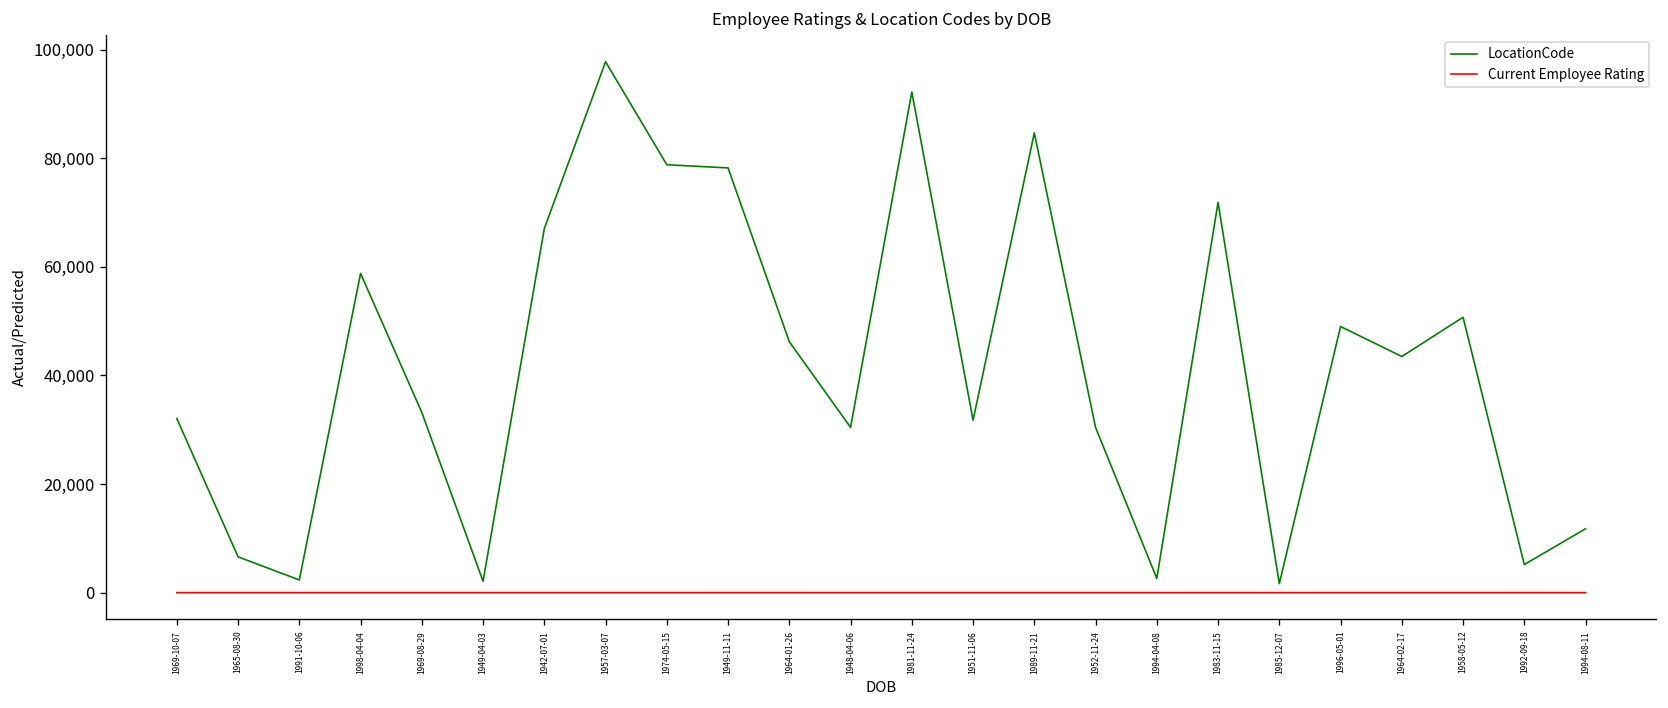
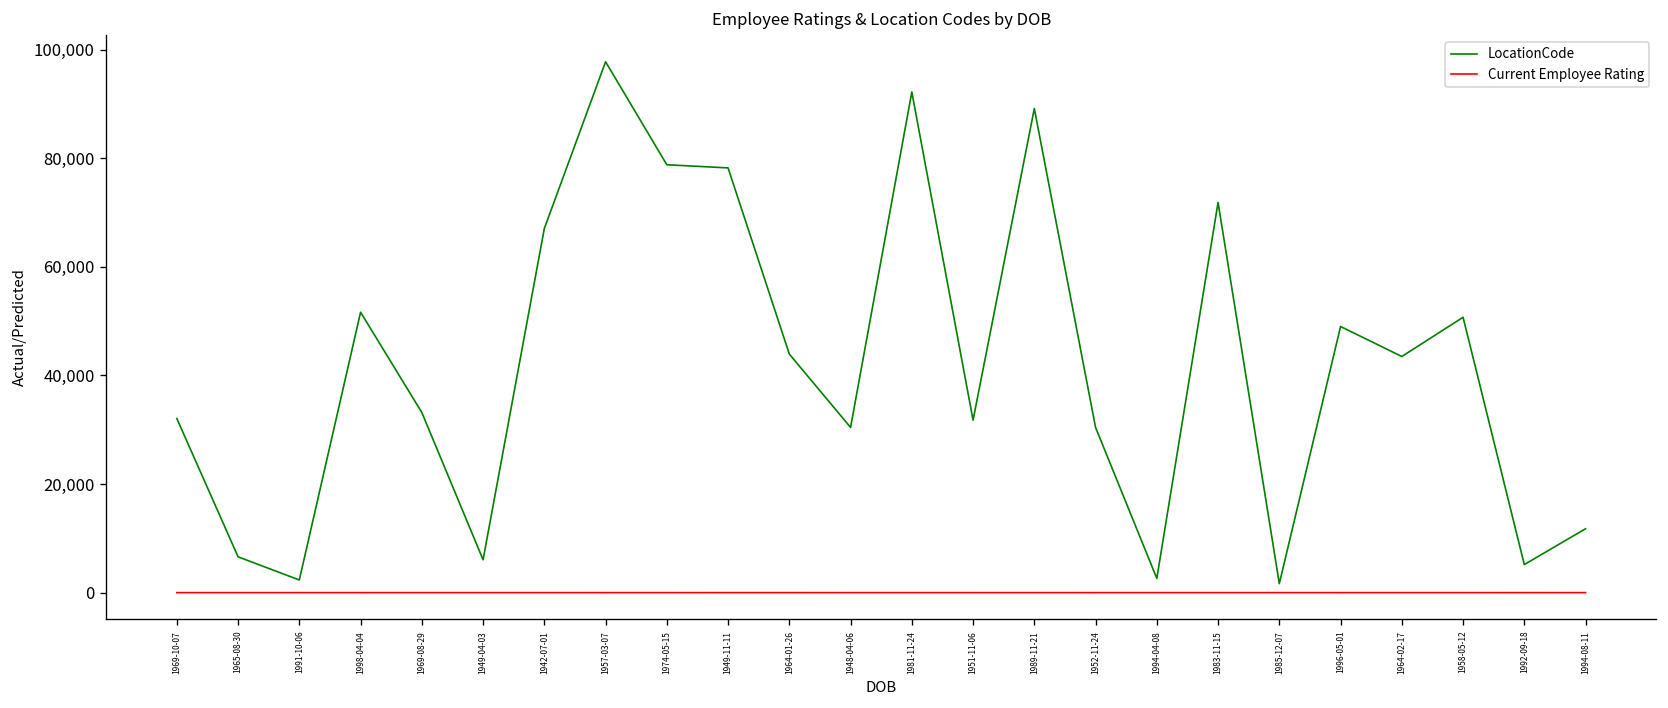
LocationCode, 1998-04-04: 59,000 -> 52,000
LocationCode, 1949-04-03: 2,000 -> 6,000
LocationCode, 1964-01-26: 46,000 -> 44,000
LocationCode, 1989-11-21: 85,000 -> 89,000
